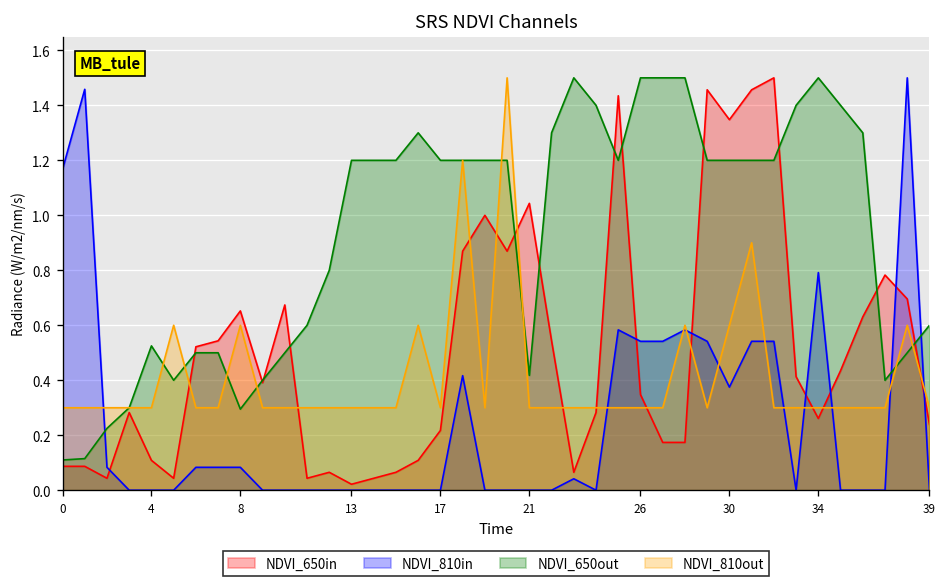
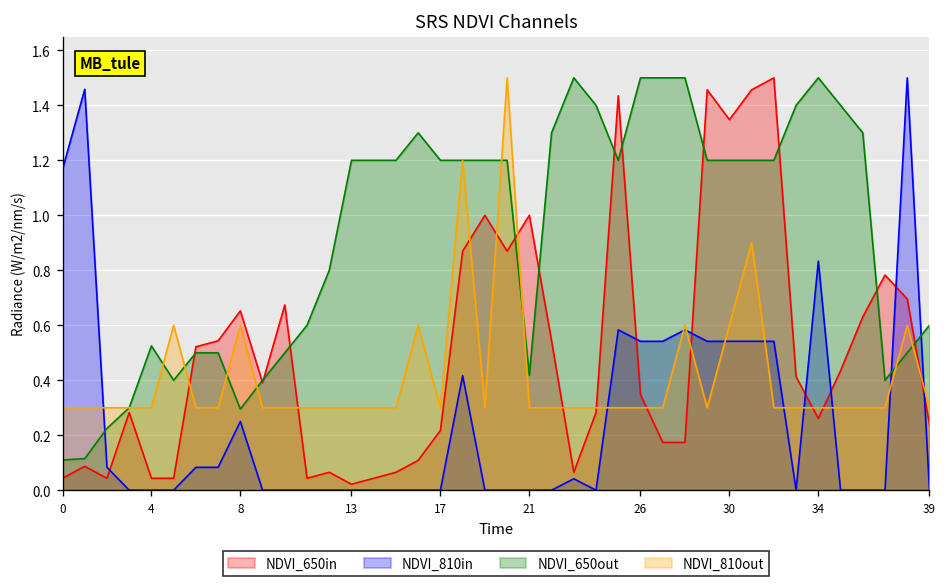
NDVI_650in, 0: 0.09 -> 0.04
NDVI_650in, 4: 0.11 -> 0.04
NDVI_810in, 8: 0.08 -> 0.25
NDVI_650in, 21: 1.04 -> 1.00
NDVI_810in, 30: 0.38 -> 0.54
NDVI_810in, 34: 0.79 -> 0.83
